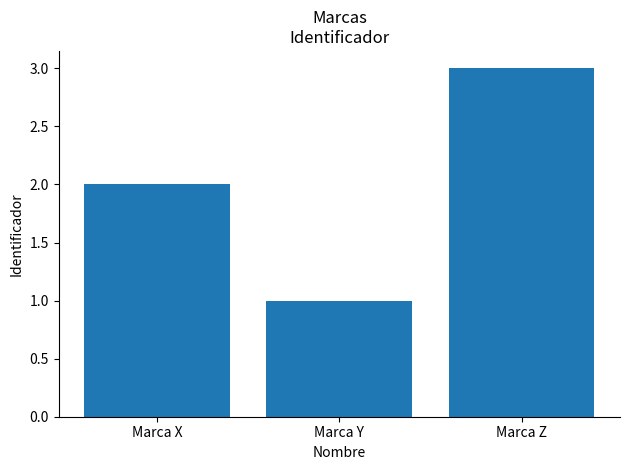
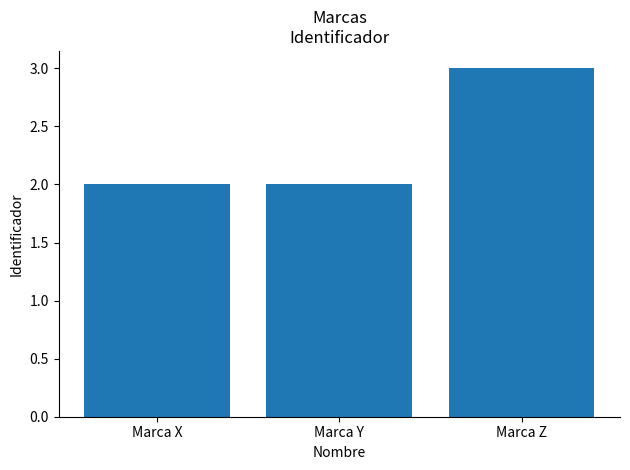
Marca Y: 1 -> 2
